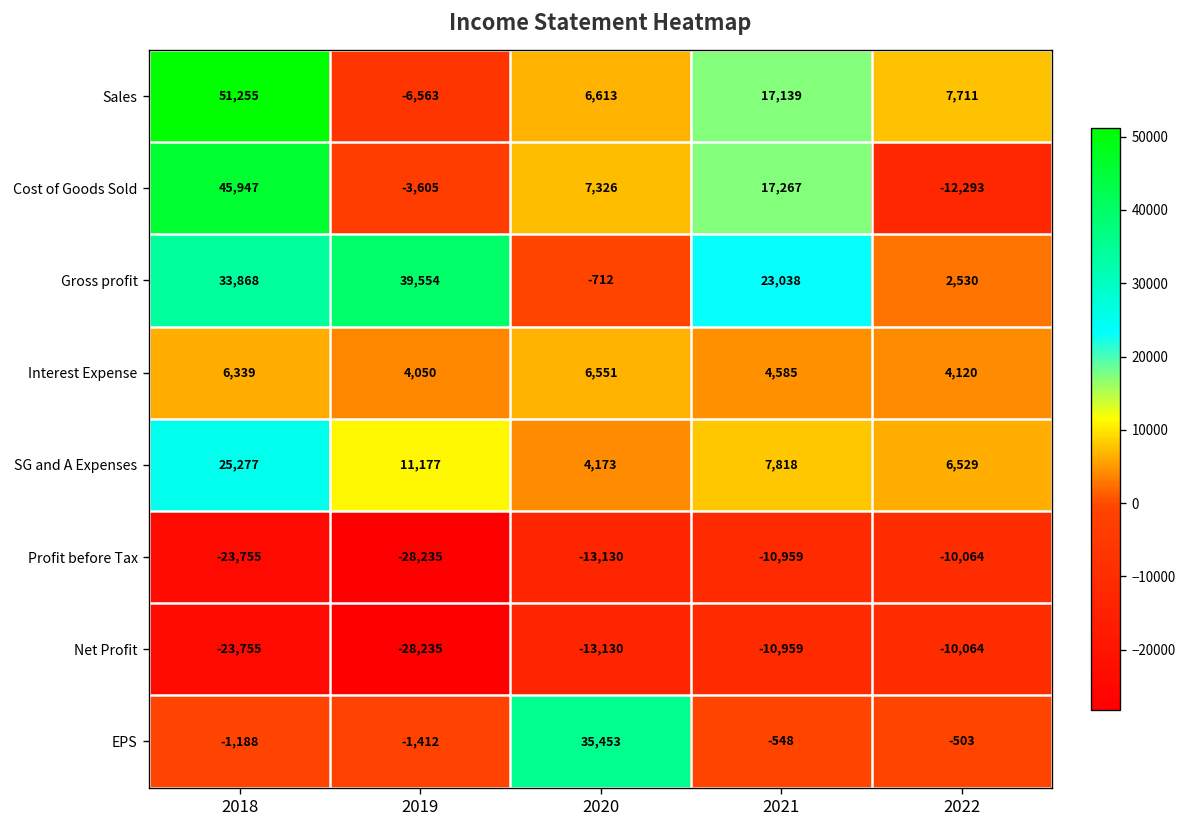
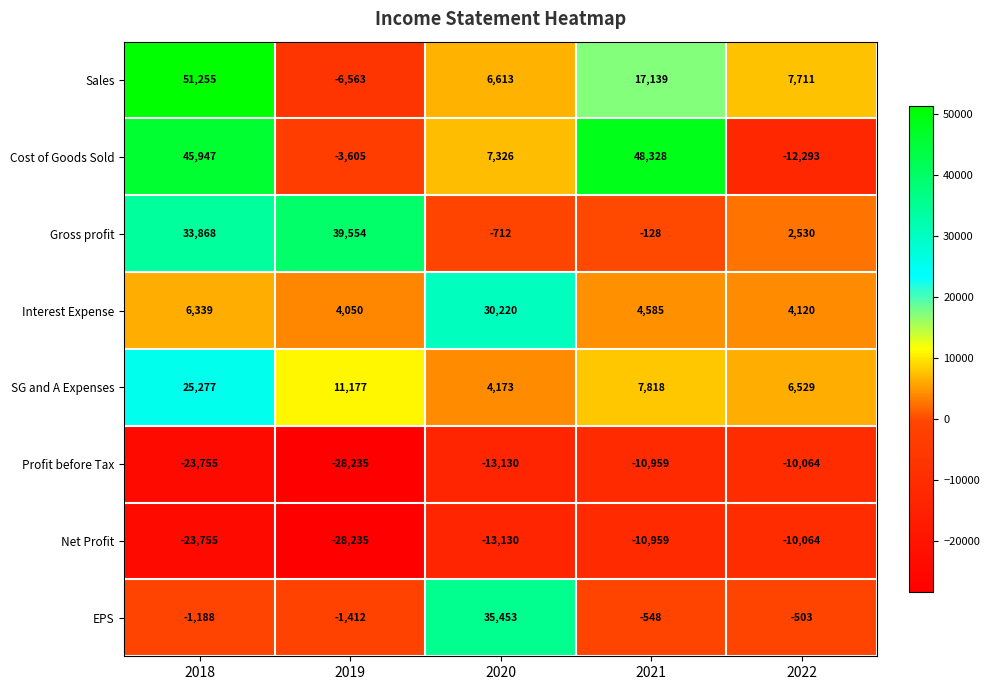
Cost of Goods Sold, 2021: 17,267 -> 48,328
Gross profit, 2021: 23,038 -> -128
Interest Expense, 2020: 6,551 -> 30,220
